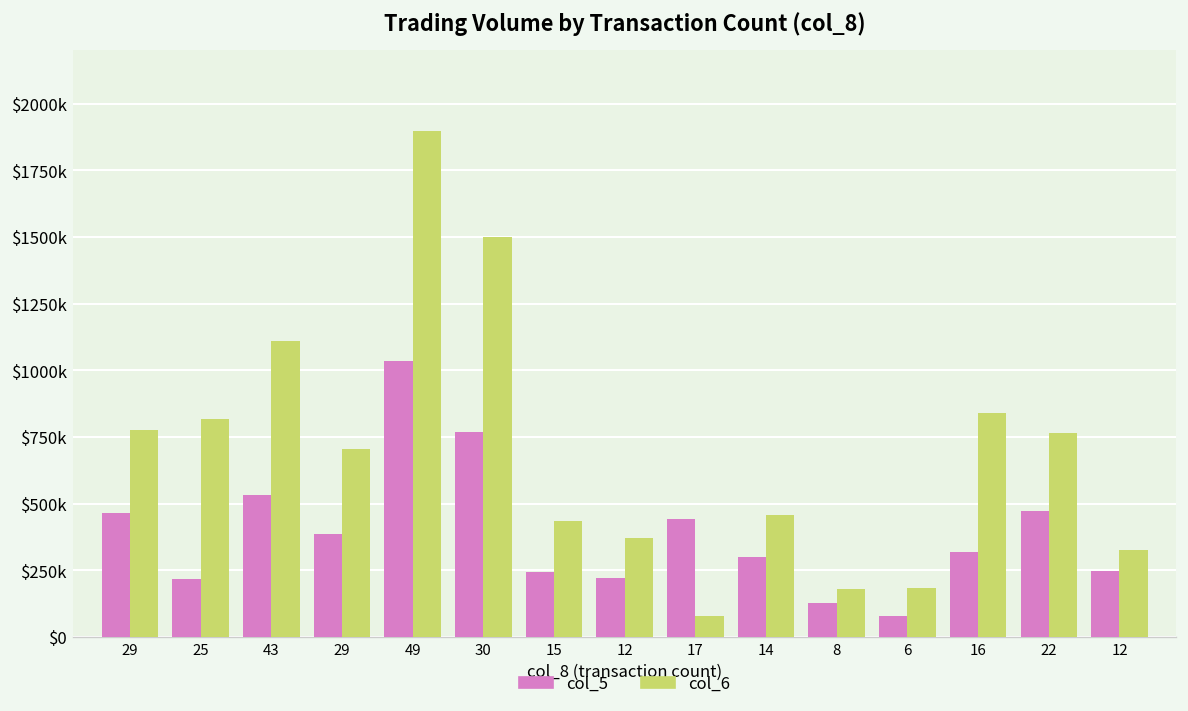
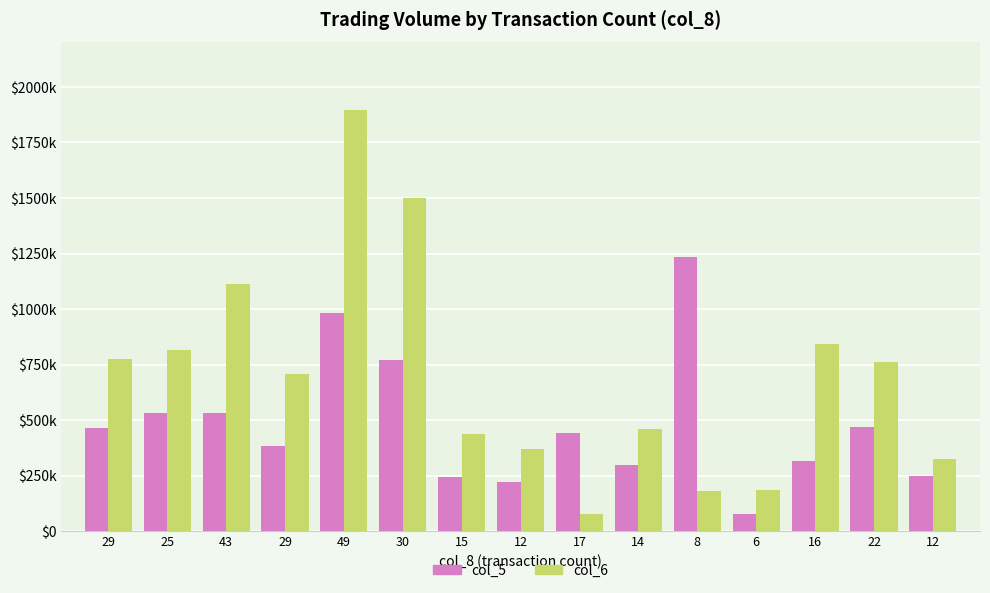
col_5, 25: $220000 -> $530000
col_5, 49: $1040000 -> $980000
col_5, 8: $130000 -> $1230000
